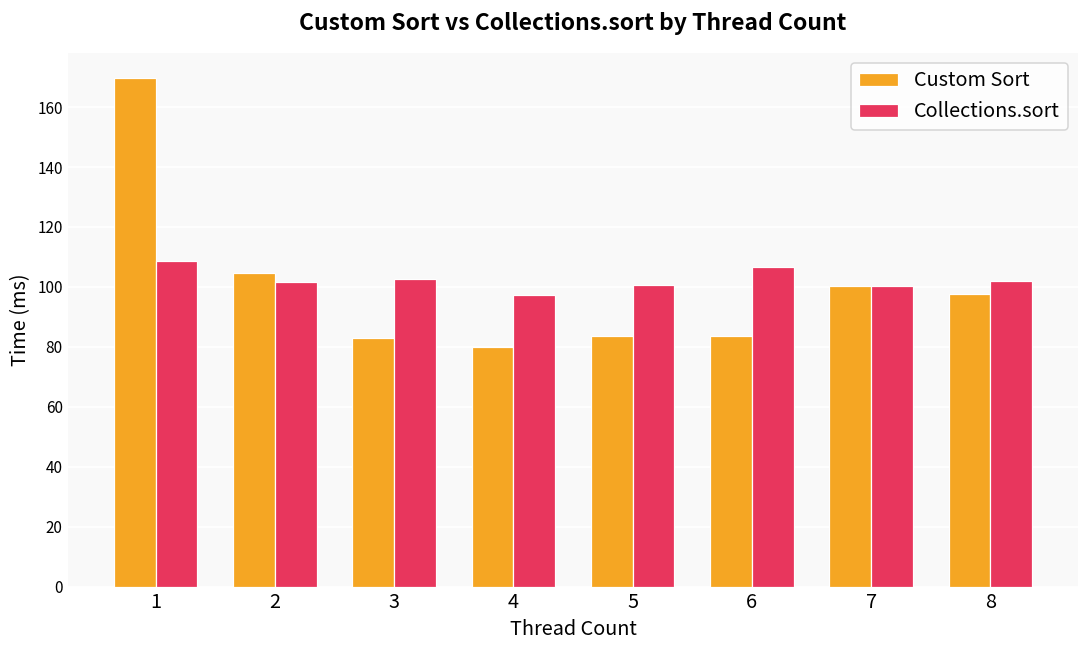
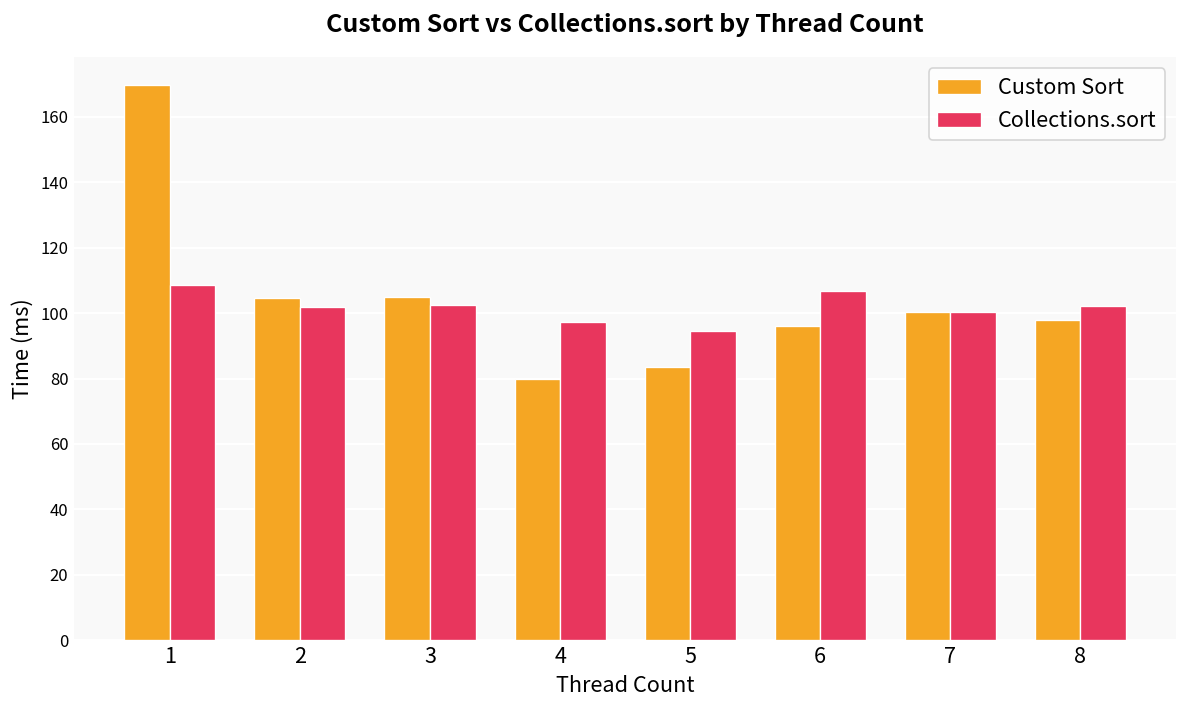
Custom Sort, 3: 83 -> 105
Collections.sort, 5: 101 -> 94
Custom Sort, 6: 84 -> 96
